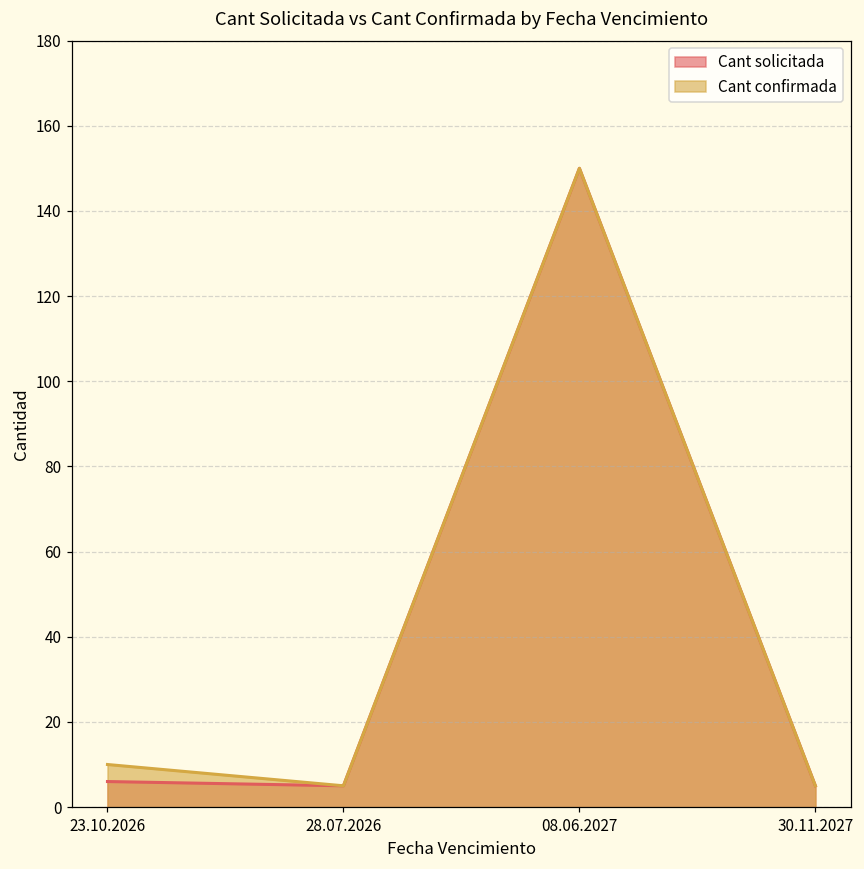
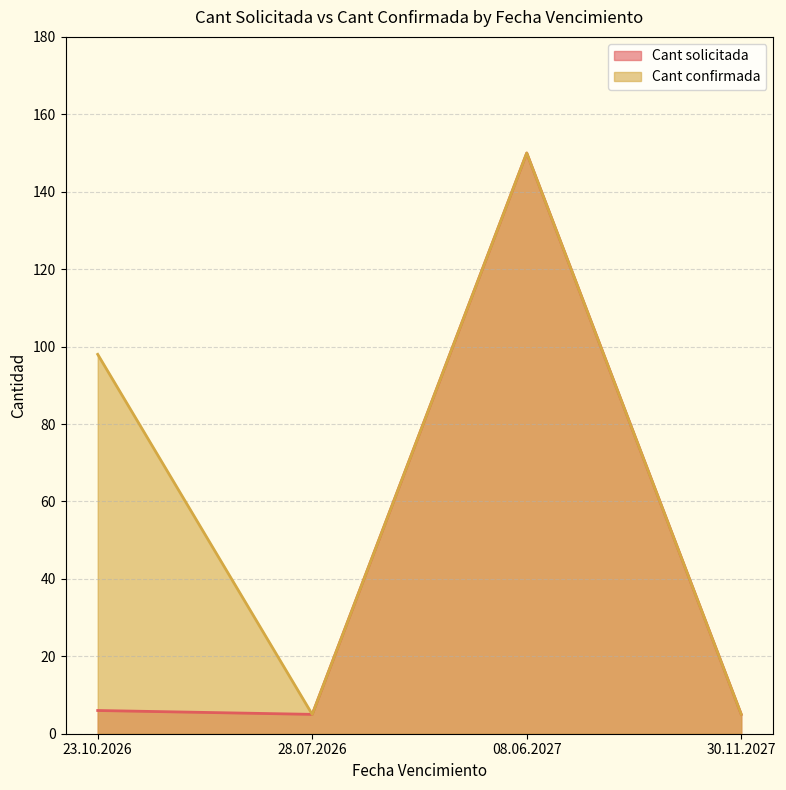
Cant confirmada, 23.10.2026: 10 -> 98
